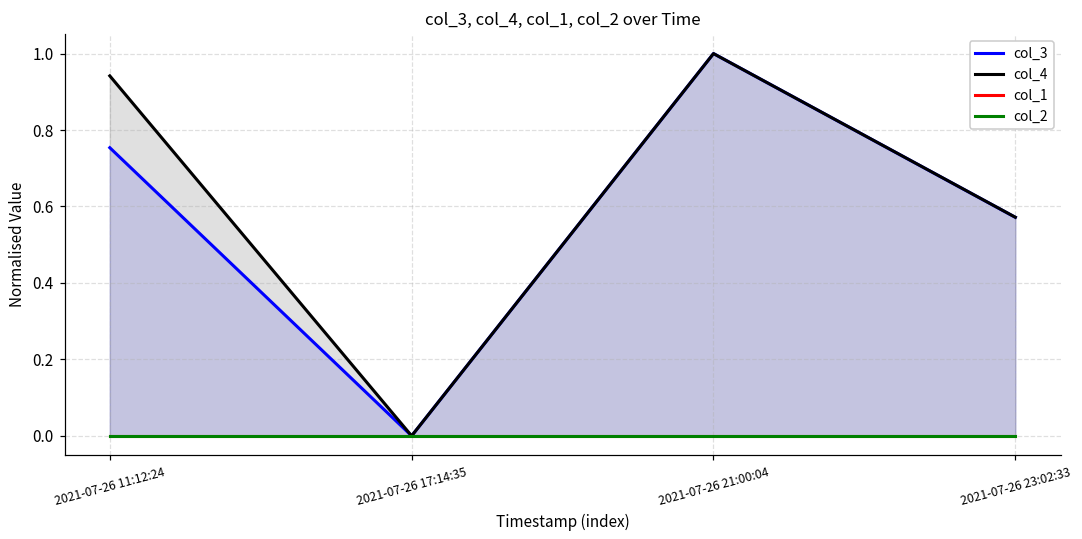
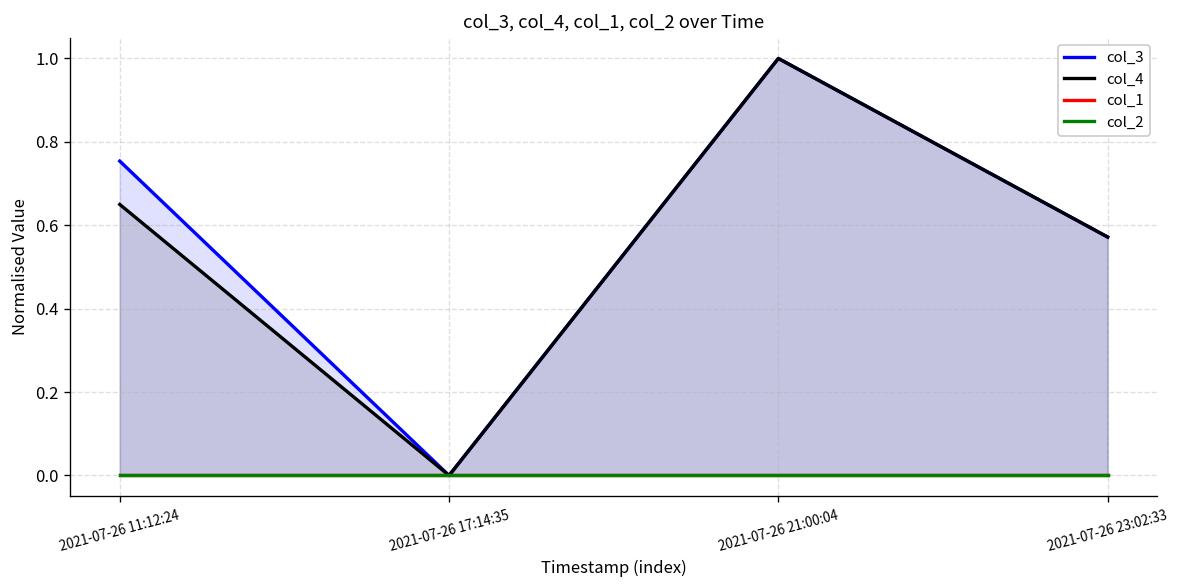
col_4, 2021-07-26 11:12:24: 0.94 -> 0.65
